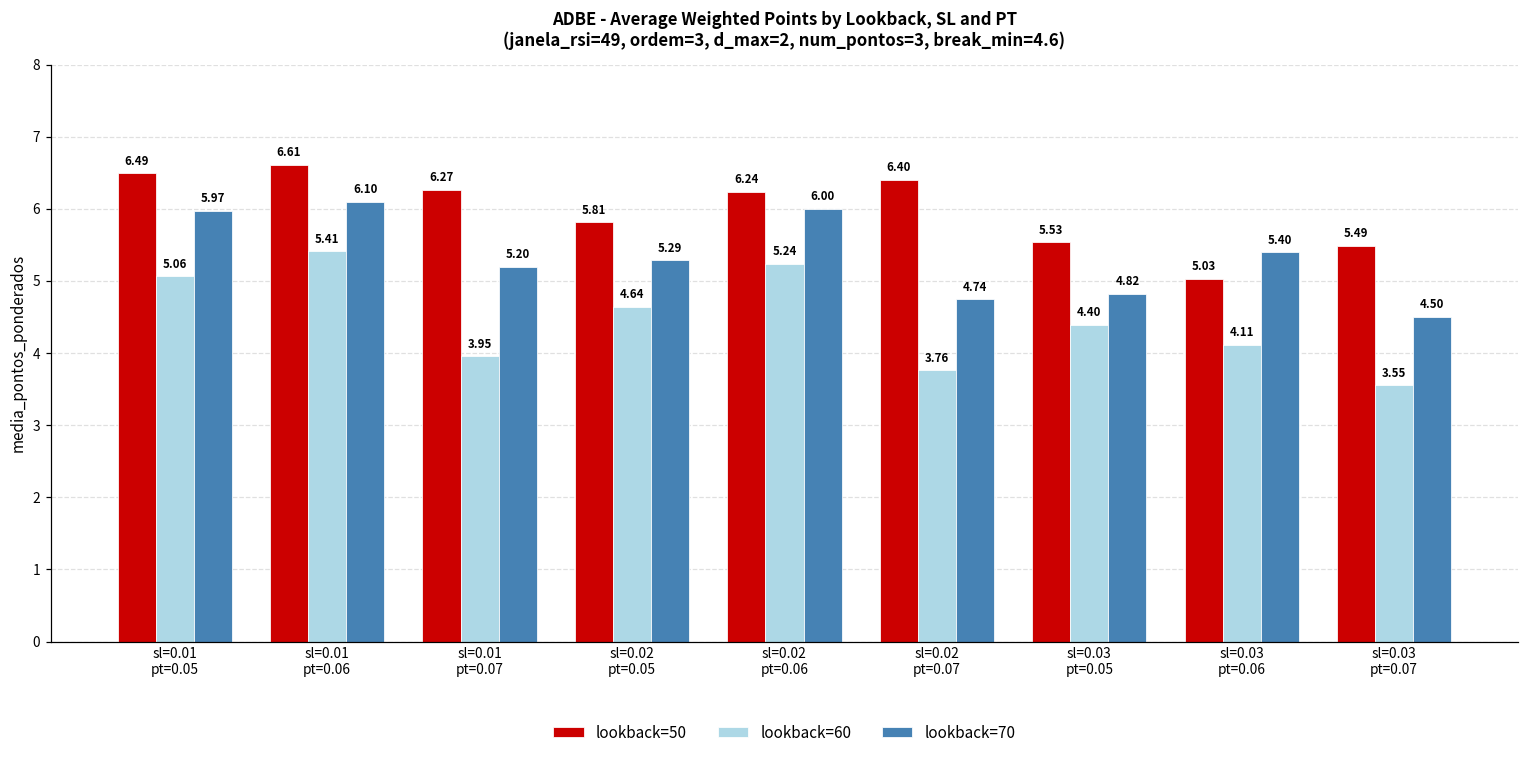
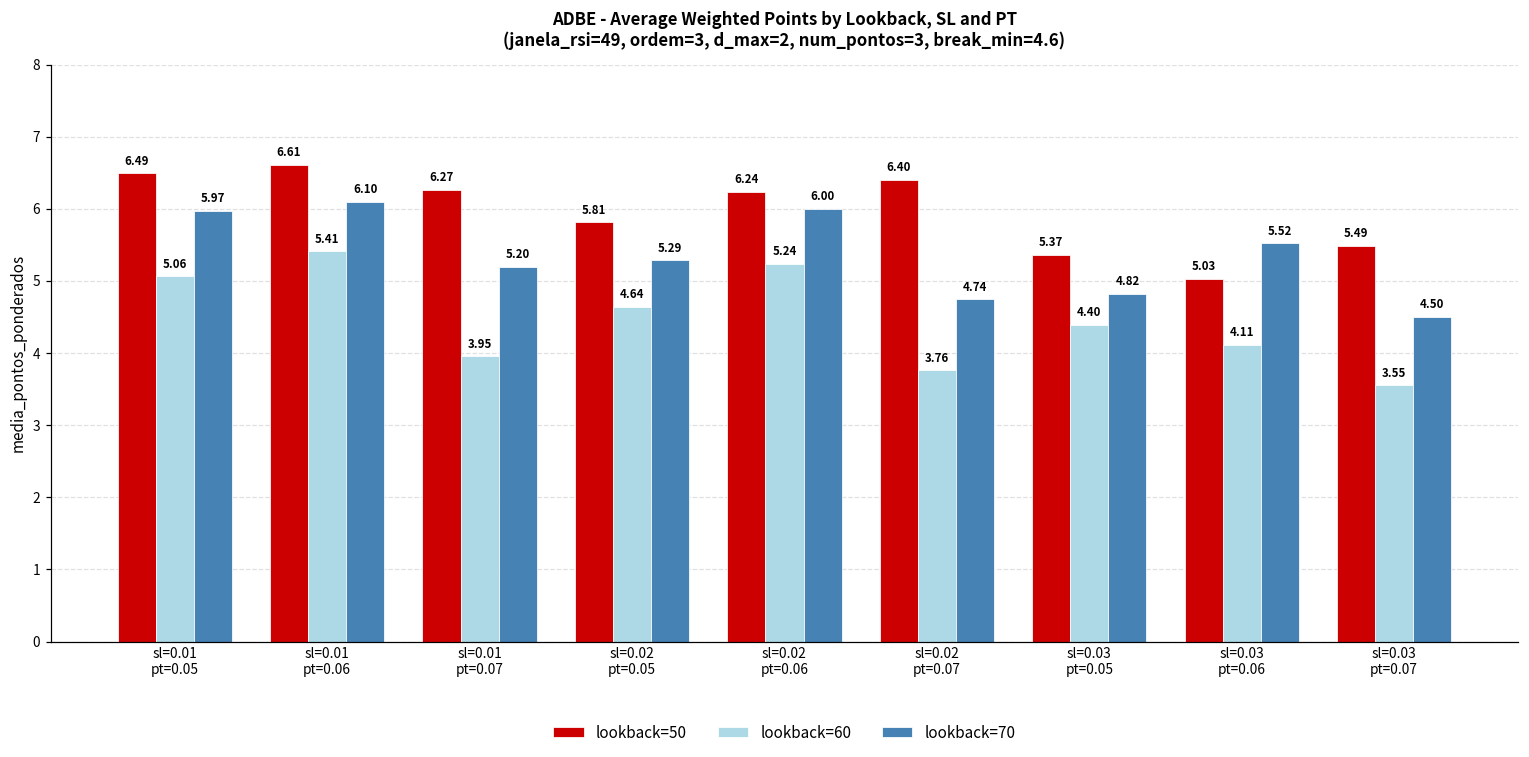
lookback=50, sl=0.03 pt=0.05: 5.53 -> 5.37
lookback=70, sl=0.03 pt=0.06: 5.40 -> 5.52
